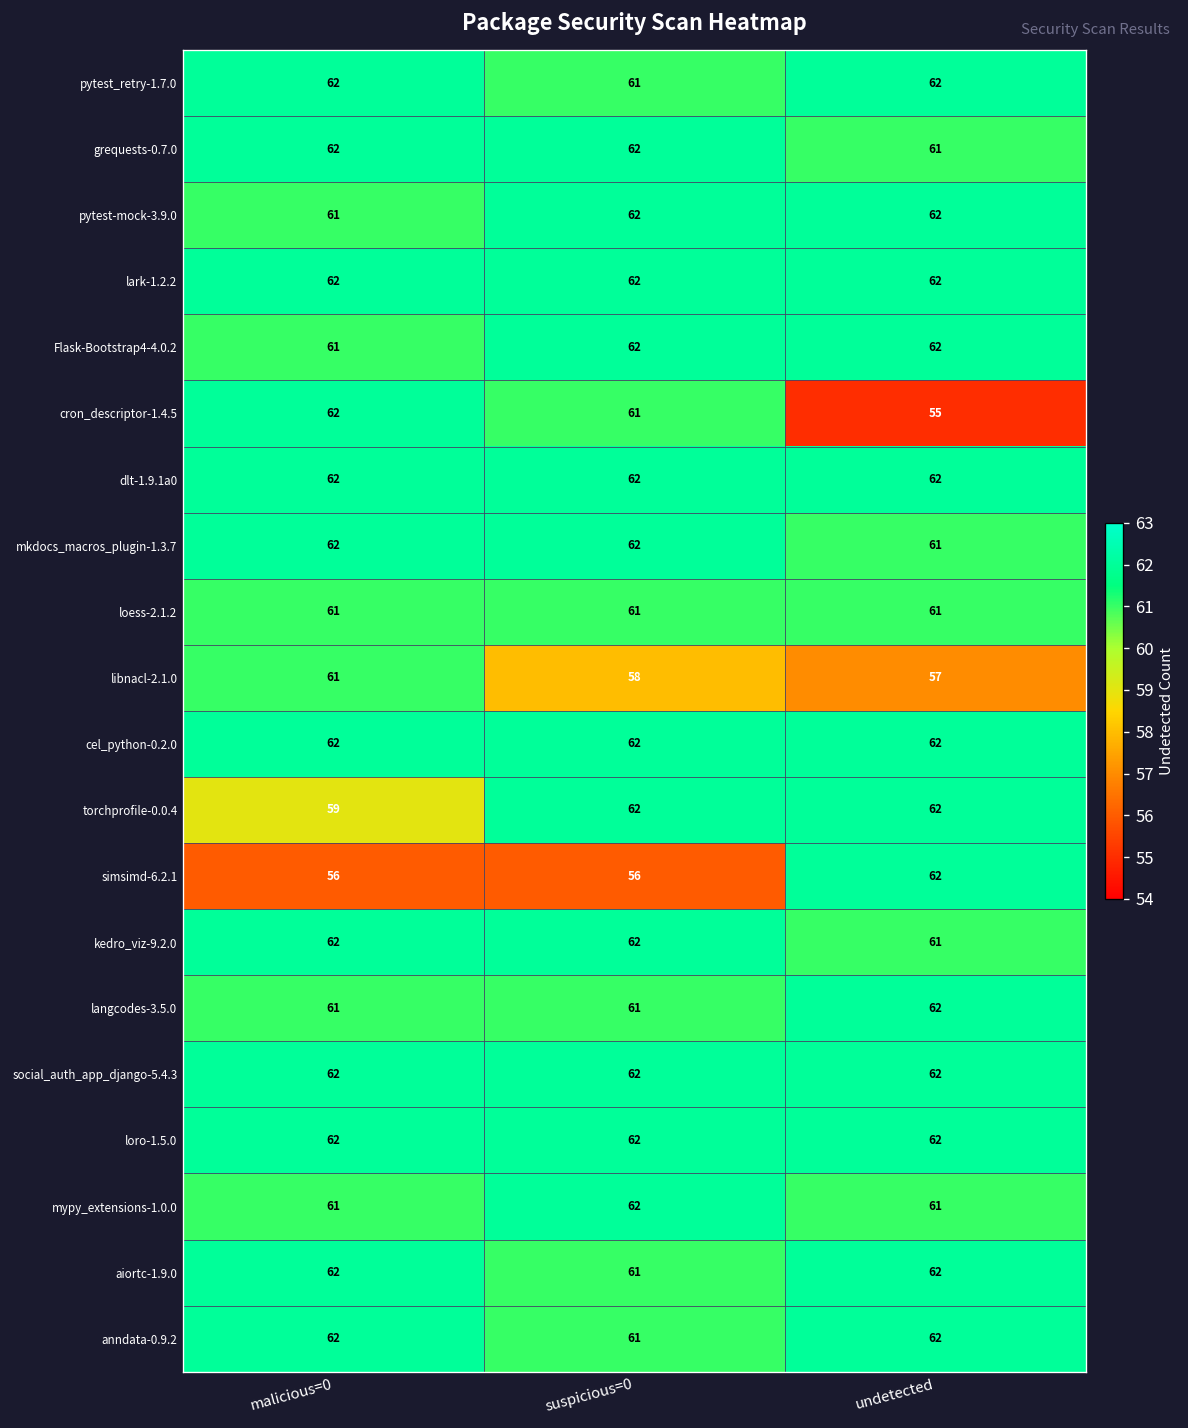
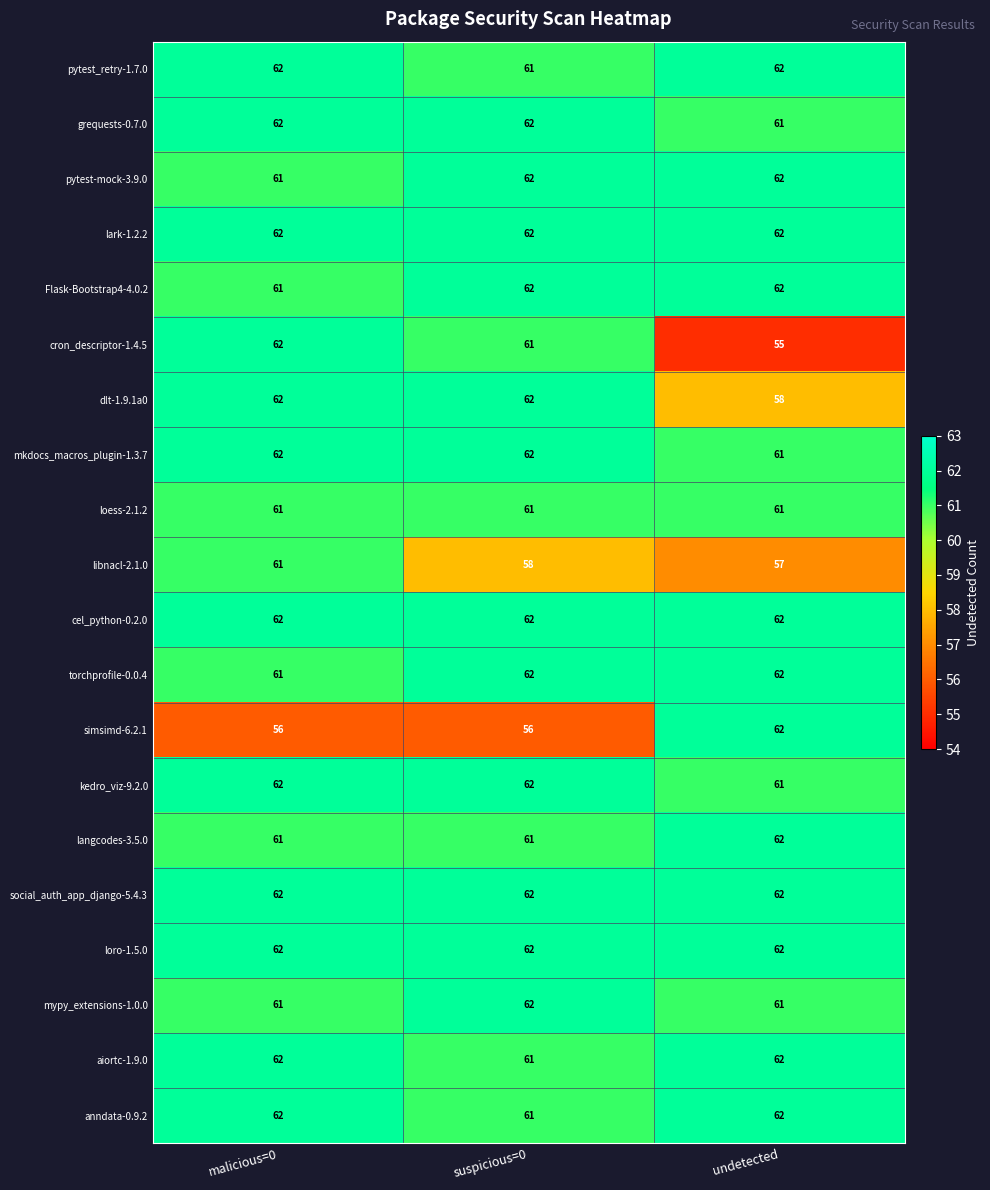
dlt-1.9.1a0, undetected: 62 -> 58
torchprofile-0.0.4, malicious=0: 59 -> 61
